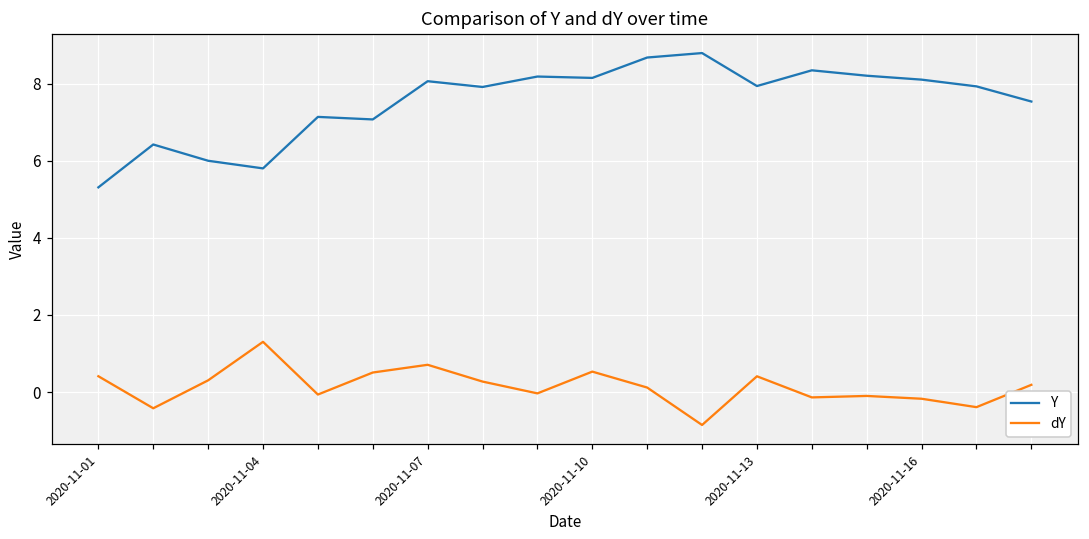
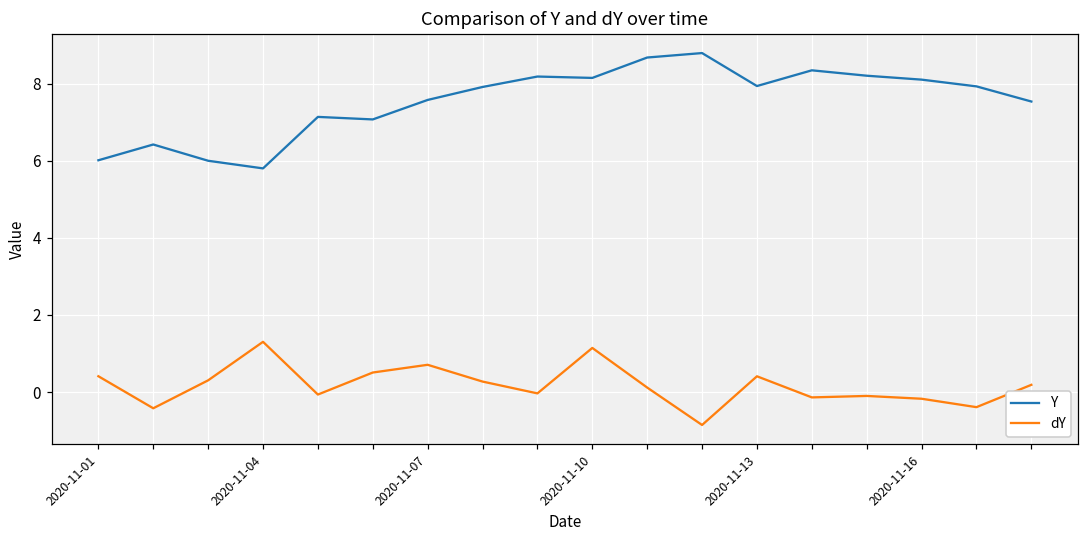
Y, 2020-11-01: 5.3 -> 6.0
Y, 2020-11-07: 8.1 -> 7.6
dY, 2020-11-10: 0.5 -> 1.1
